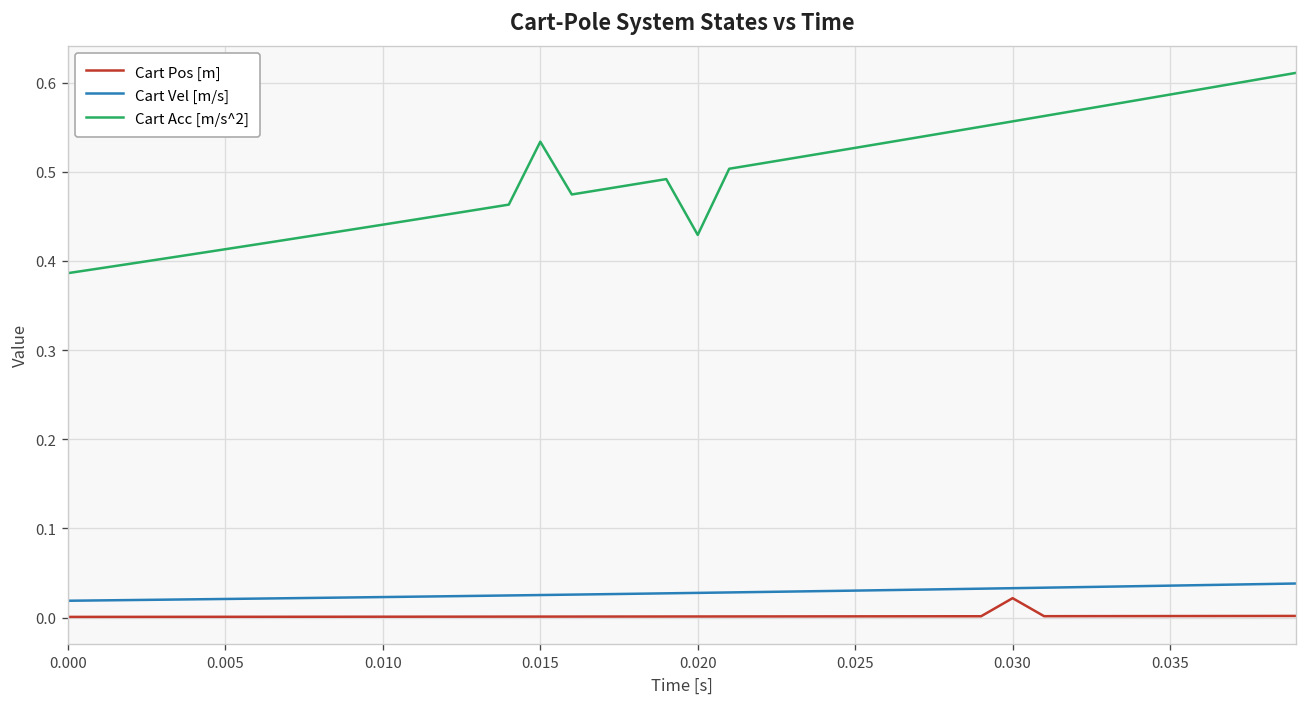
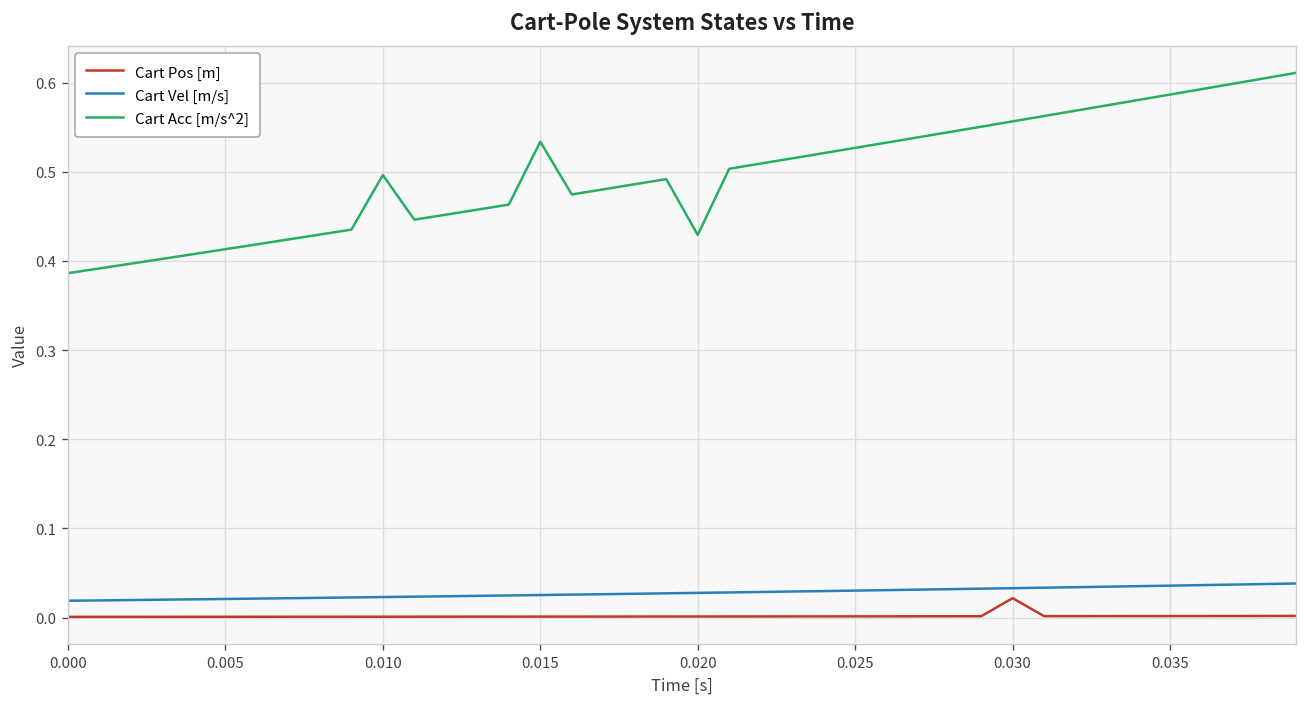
Cart Acc [m/s^2], 0.010: 0.44 -> 0.50
